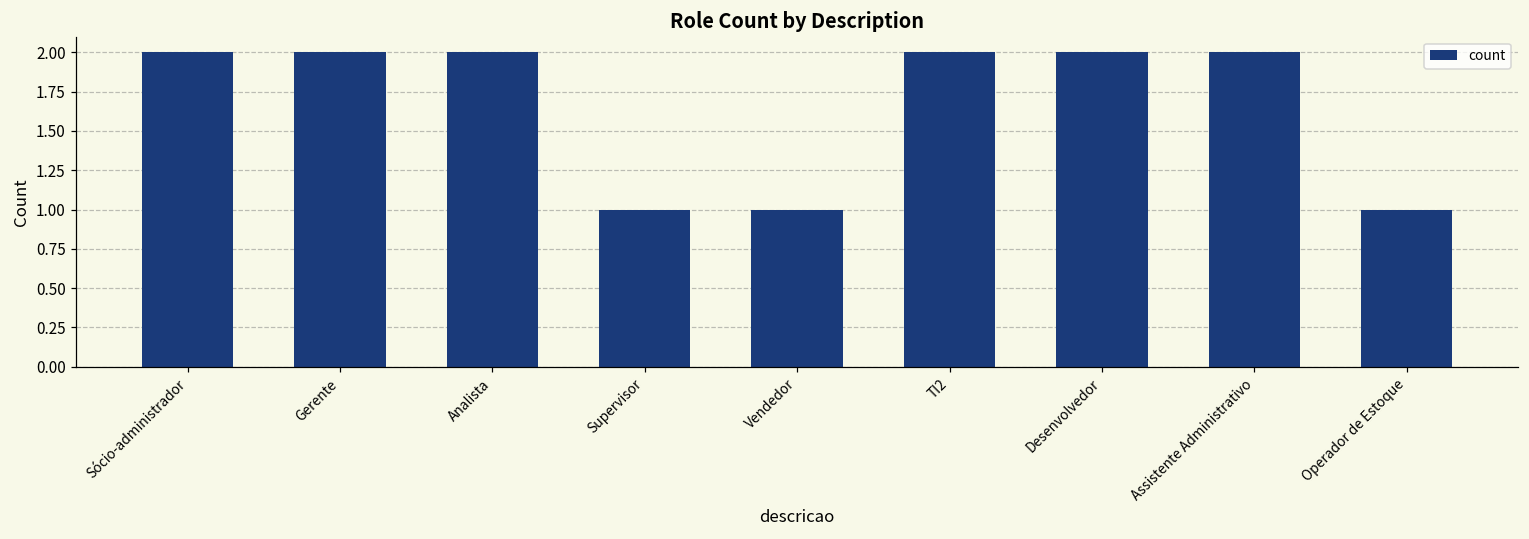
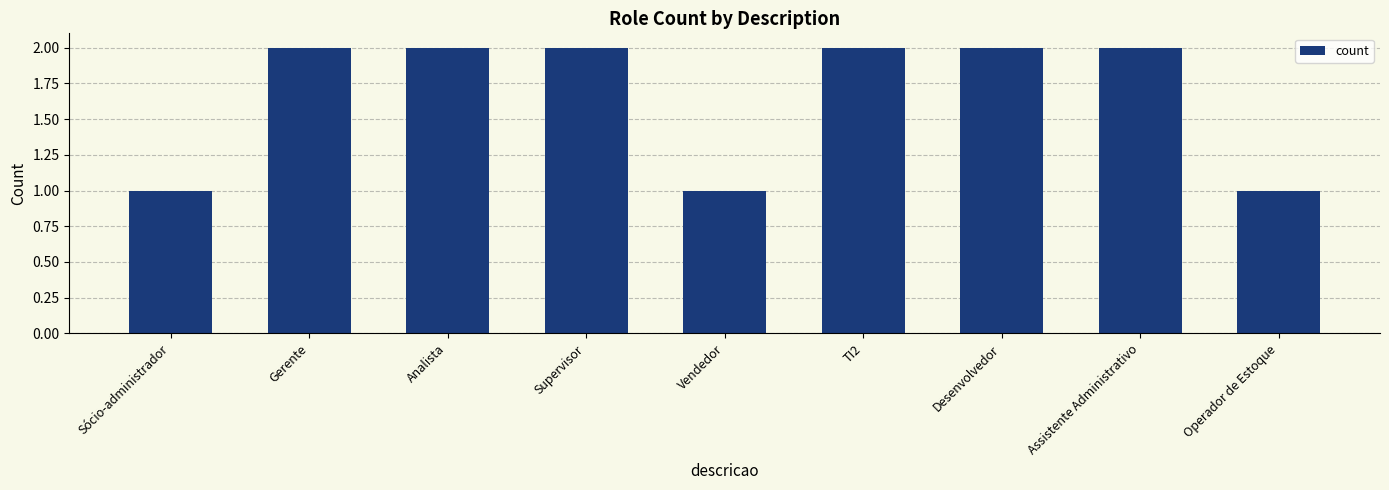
Sócio-administrador: 2 -> 1
Supervisor: 1 -> 2
